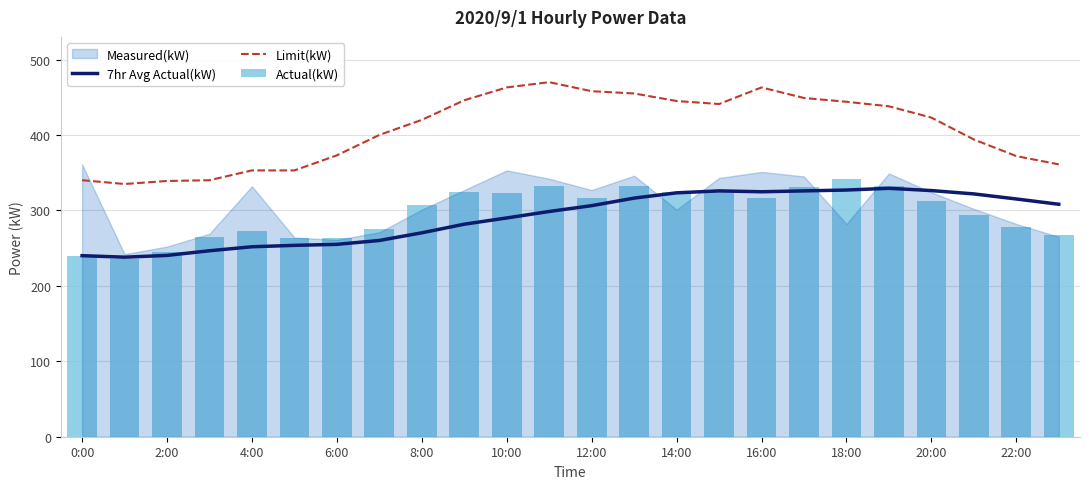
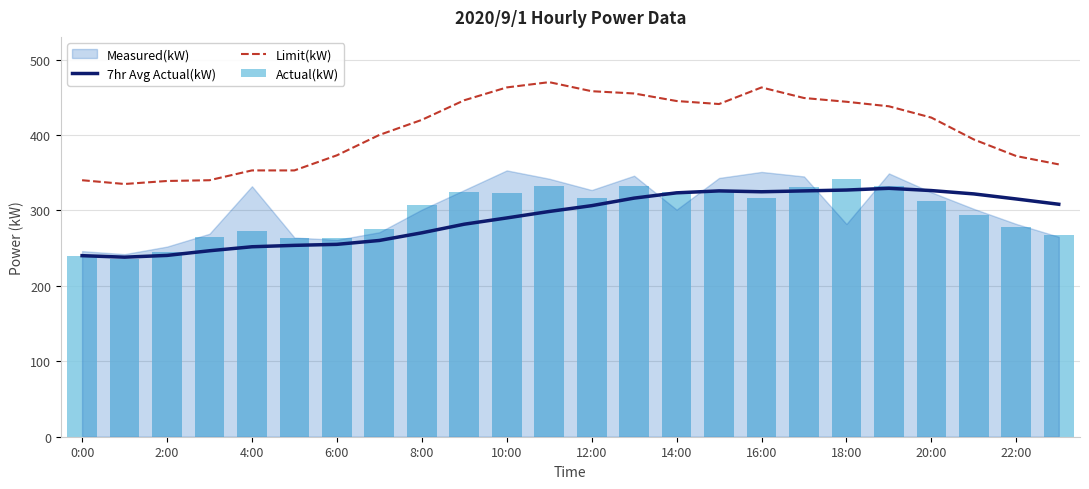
Measured(kW), 0:00: 360 -> 250
